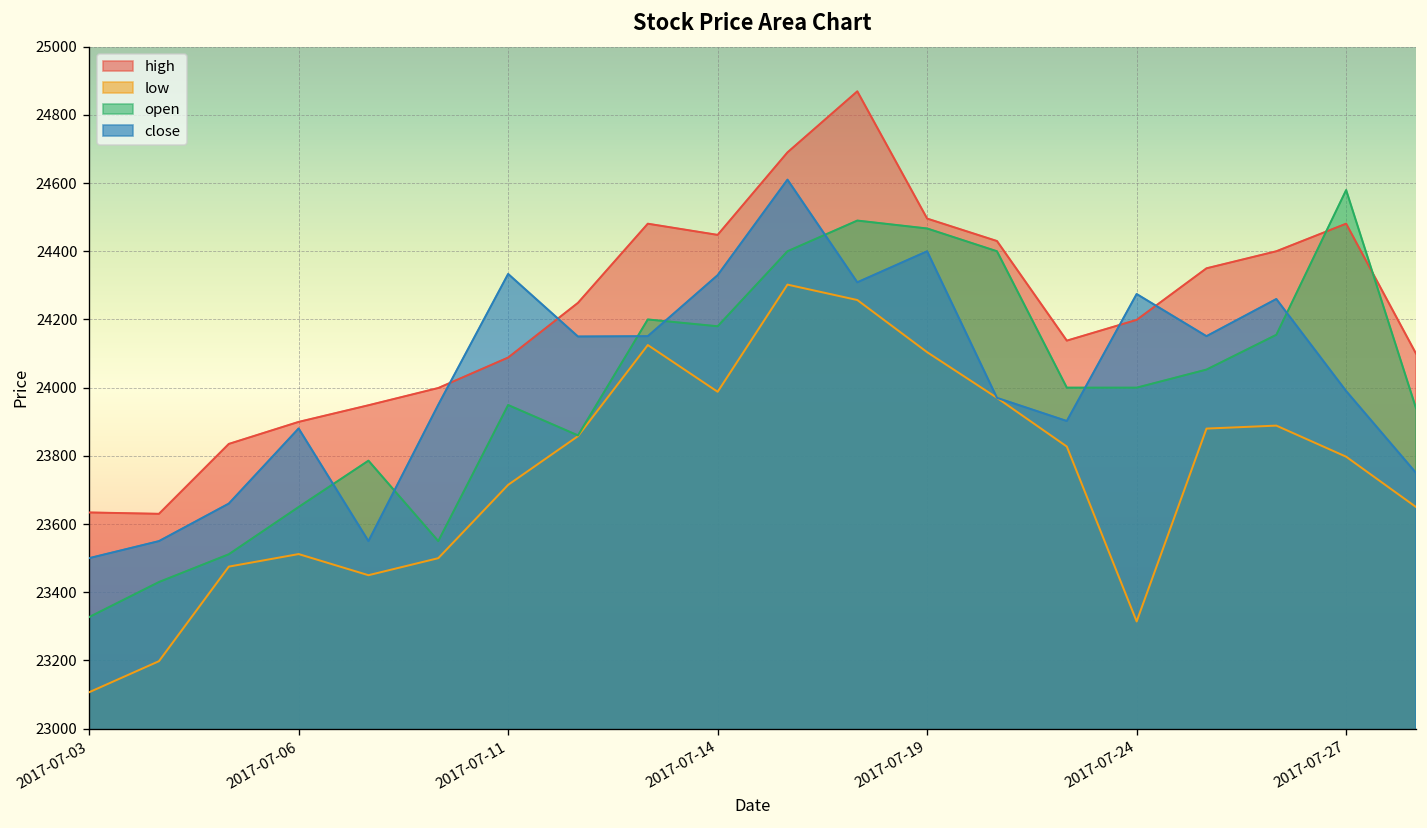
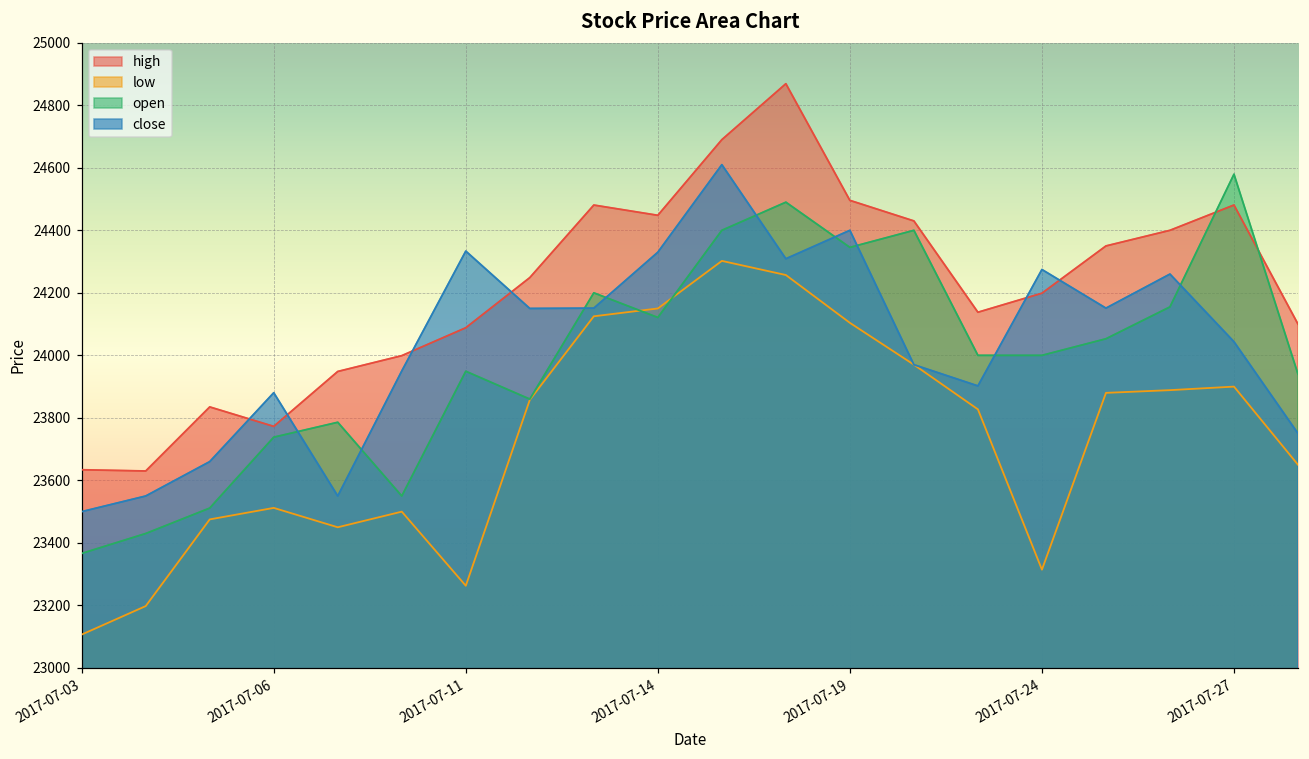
open, 2017-07-03: 23330 -> 23370
high, 2017-07-06: 23900 -> 23770
open, 2017-07-06: 23650 -> 23740
low, 2017-07-11: 23720 -> 23260
low, 2017-07-14: 23990 -> 24150
open, 2017-07-14: 24180 -> 24120
open, 2017-07-19: 24470 -> 24350
low, 2017-07-27: 23800 -> 23900
close, 2017-07-27: 23990 -> 24040
